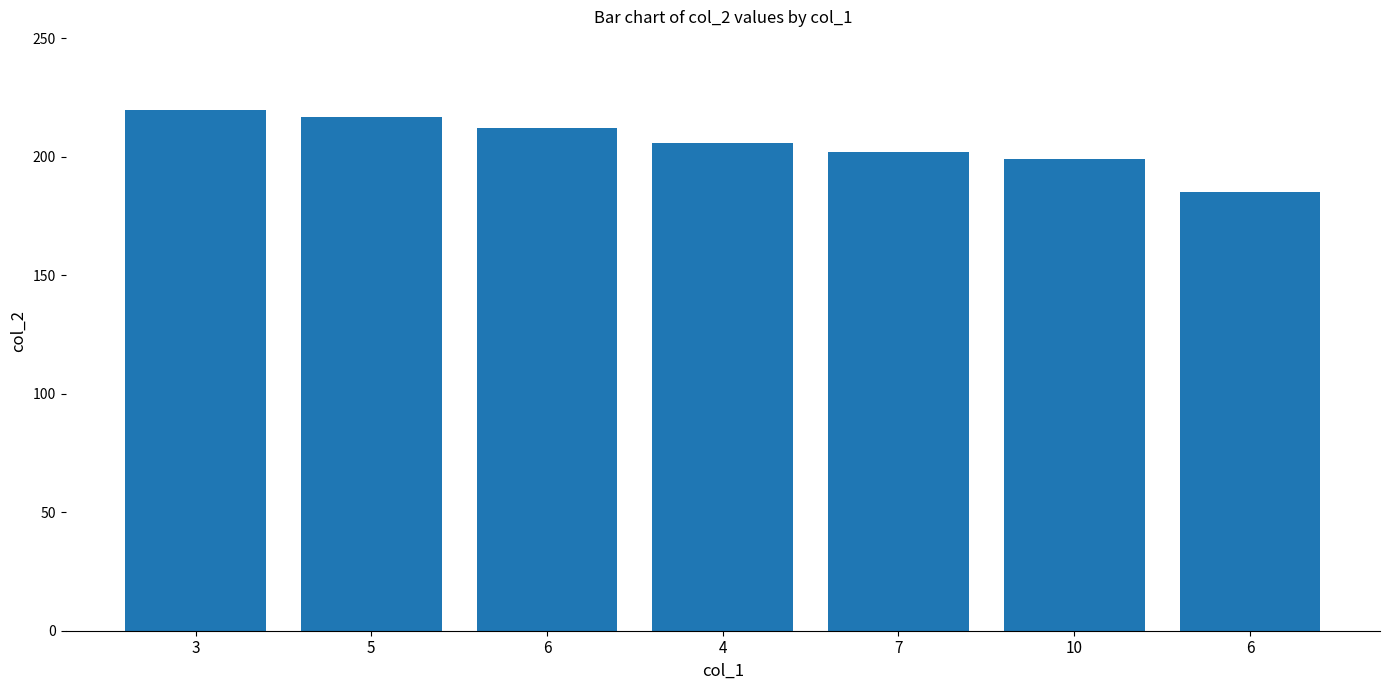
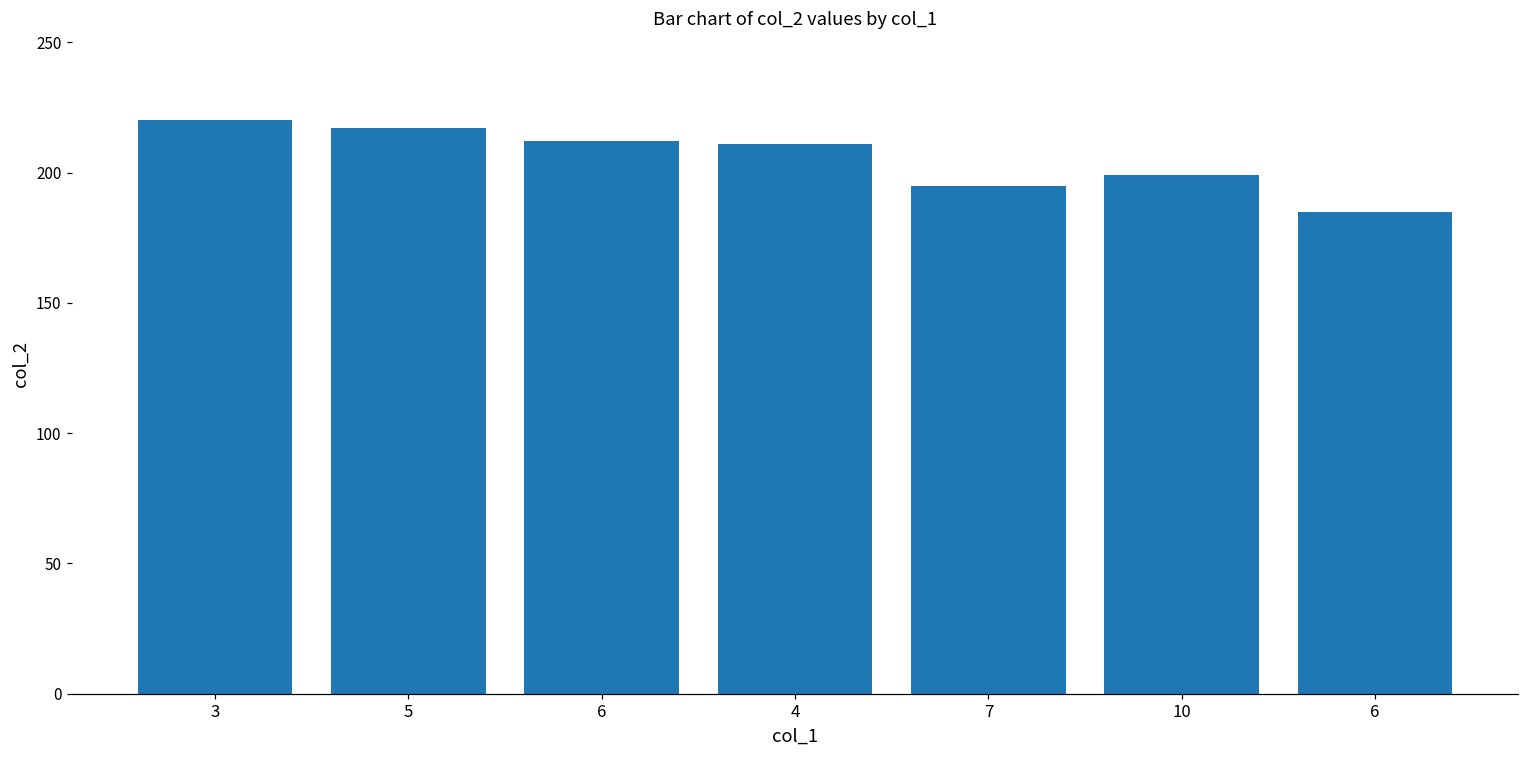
4: 206 -> 211
7: 202 -> 195
